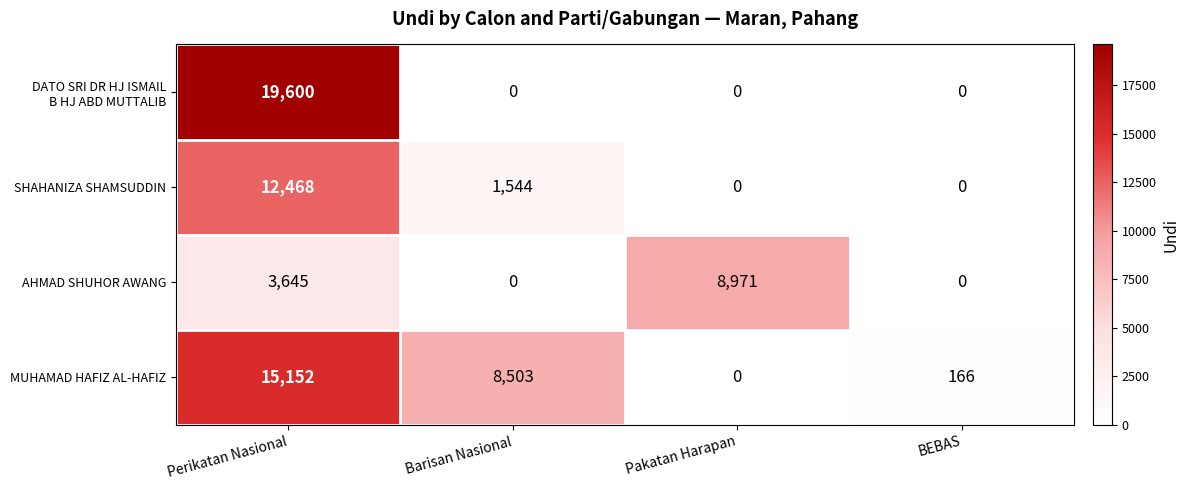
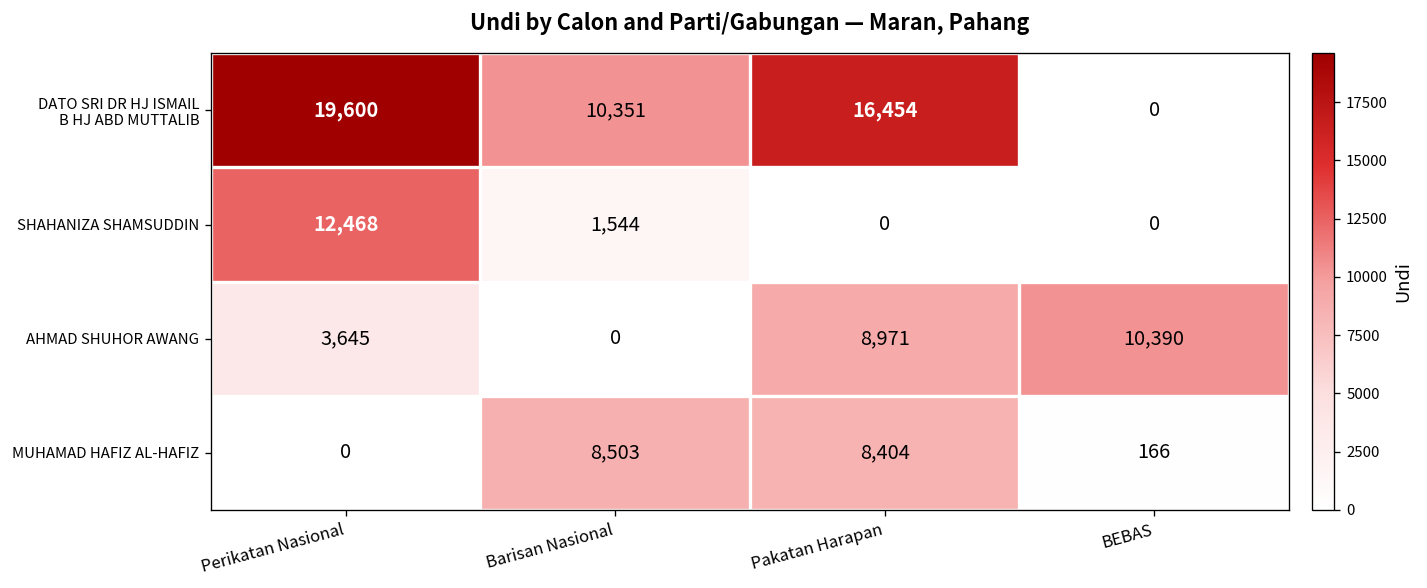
DATO SRI DR HJ ISMAIL B HJ ABD MUTTALIB, Barisan Nasional: 0 -> 10,351
DATO SRI DR HJ ISMAIL B HJ ABD MUTTALIB, Pakatan Harapan: 0 -> 16,454
AHMAD SHUHOR AWANG, BEBAS: 0 -> 10,390
MUHAMAD HAFIZ AL-HAFIZ, Perikatan Nasional: 15,152 -> 0
MUHAMAD HAFIZ AL-HAFIZ, Pakatan Harapan: 0 -> 8,404
